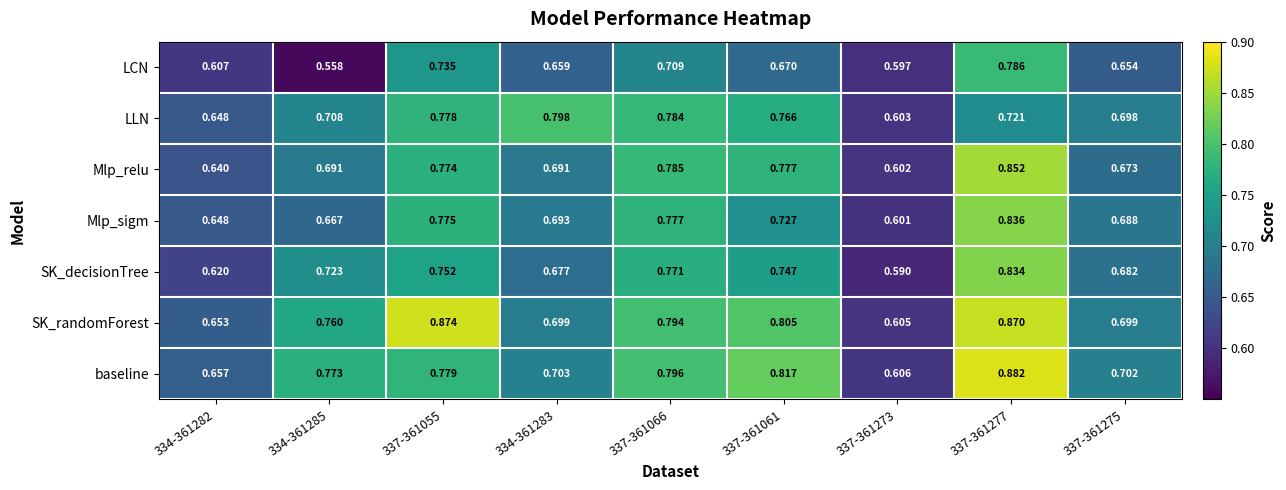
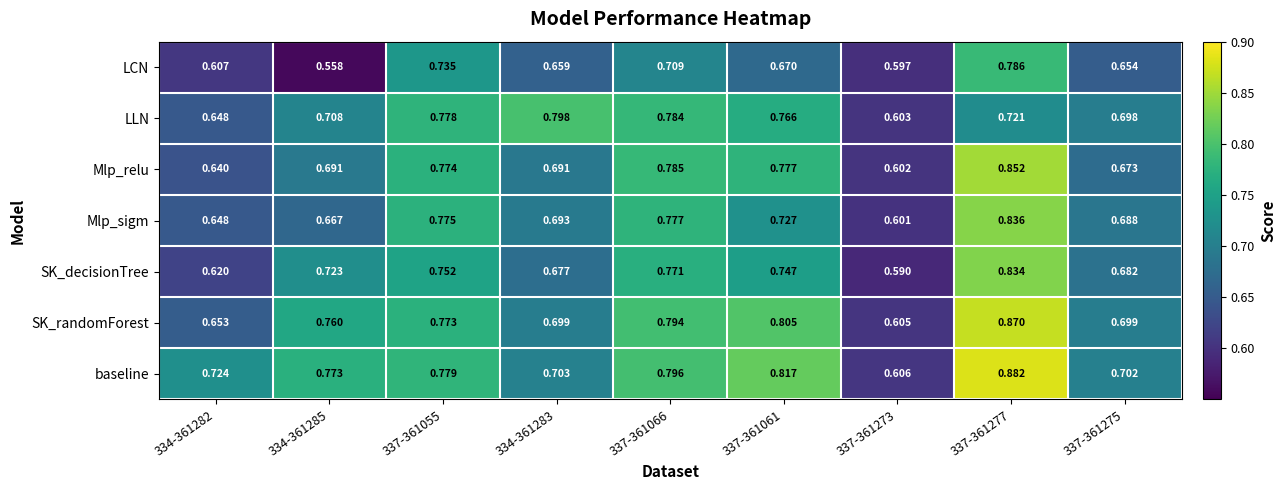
SK_randomForest, 337-361055: 0.874 -> 0.773
baseline, 334-361282: 0.657 -> 0.724
